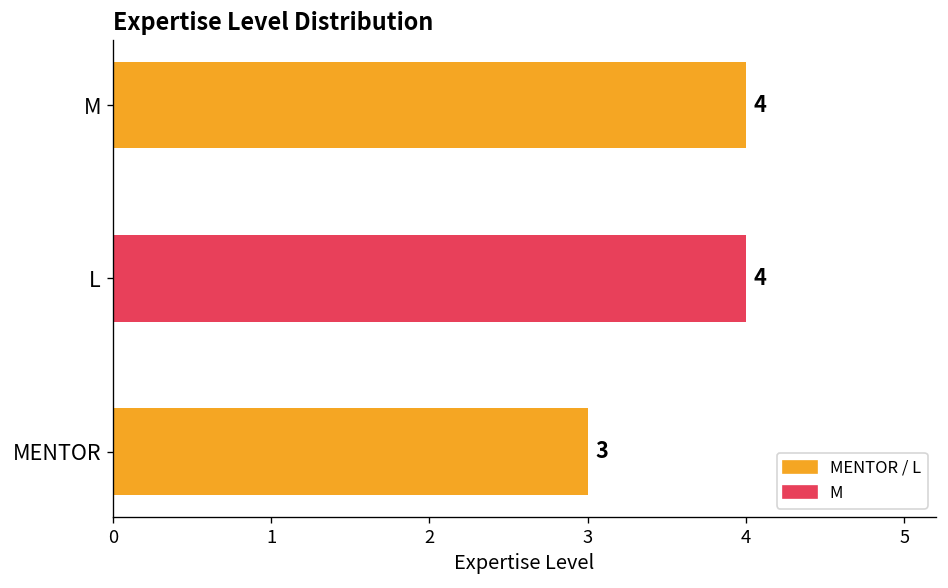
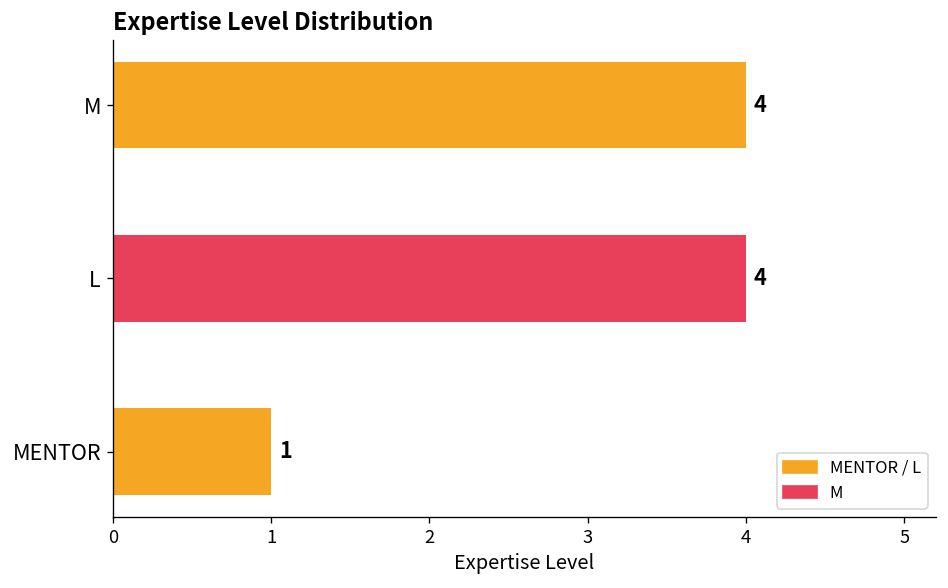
MENTOR: 3 -> 1
